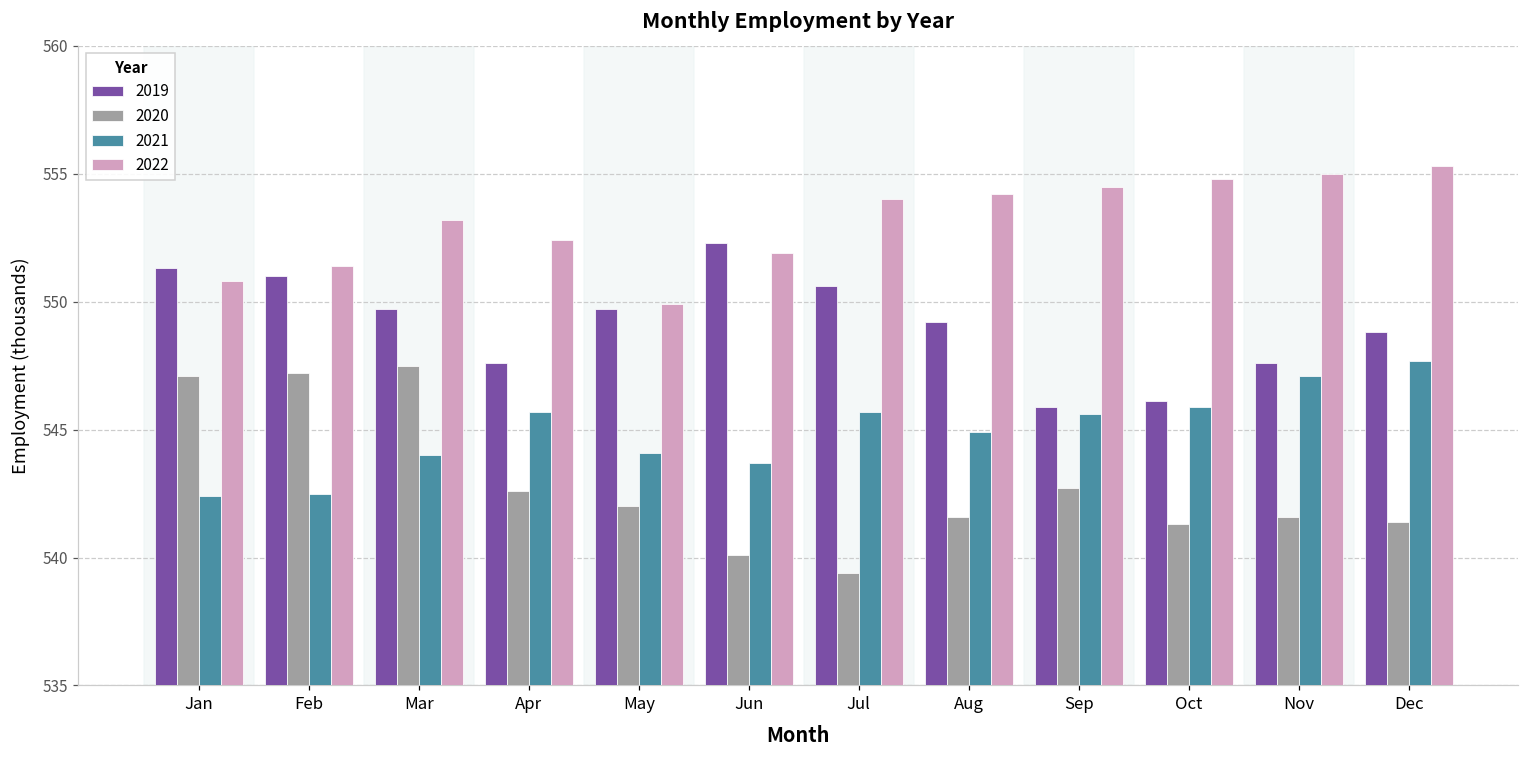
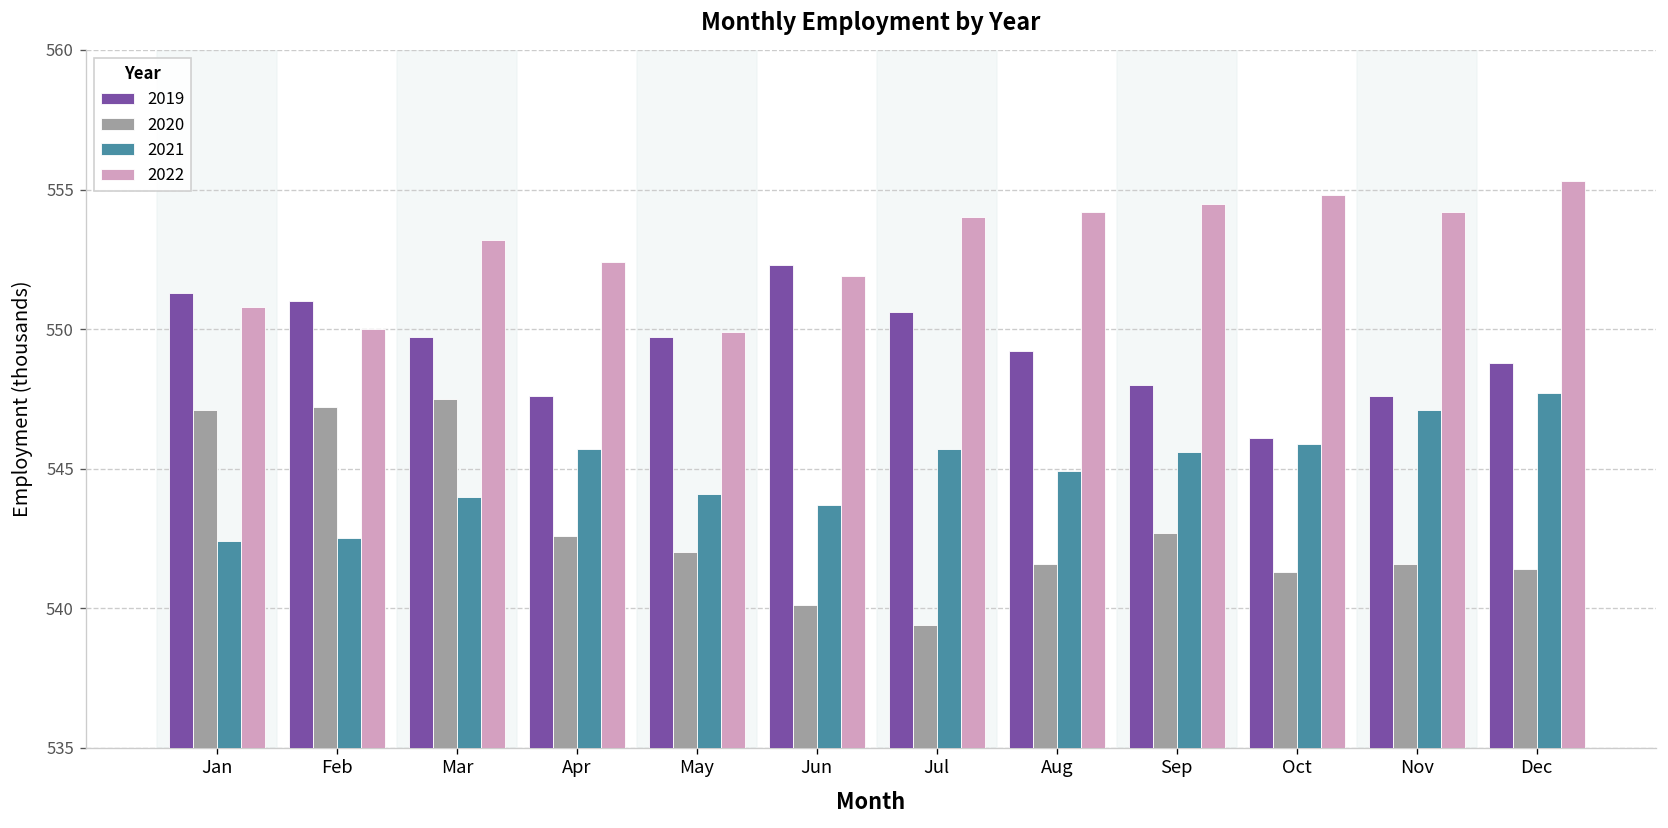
2022, Feb: 551.4 -> 550.0
2019, Sep: 545.9 -> 548.0
2022, Nov: 555.0 -> 554.2
